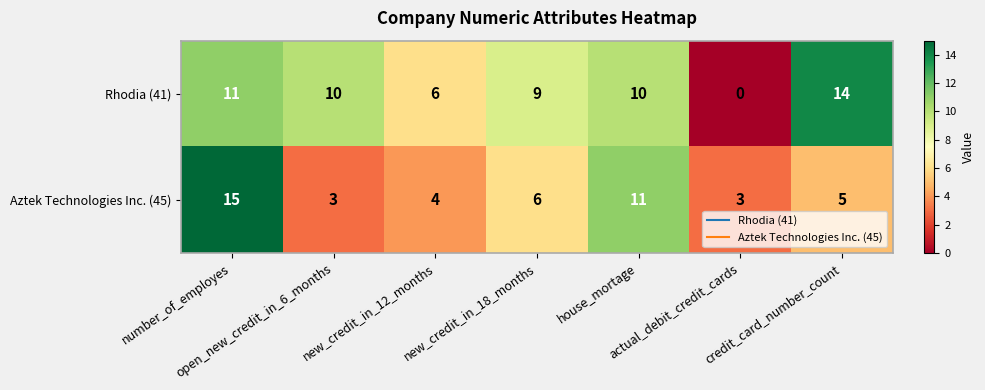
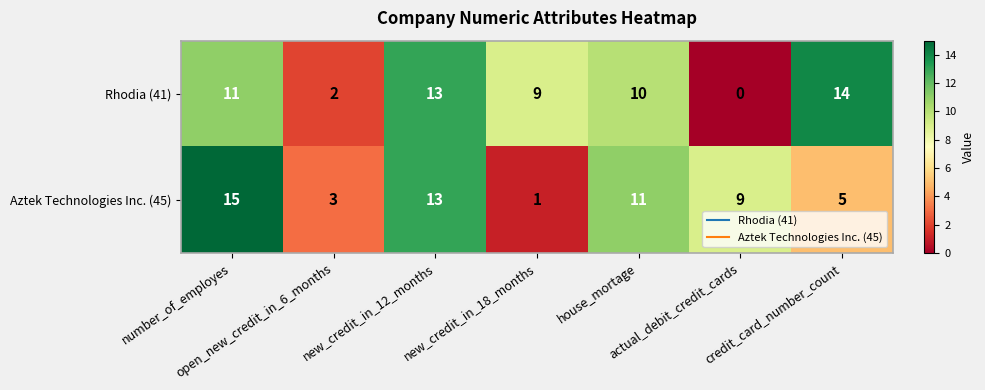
Rhodia (41), open_new_credit_in_6_months: 10 -> 2
Rhodia (41), new_credit_in_12_months: 6 -> 13
Aztek Technologies Inc. (45), new_credit_in_12_months: 4 -> 13
Aztek Technologies Inc. (45), new_credit_in_18_months: 6 -> 1
Aztek Technologies Inc. (45), actual_debit_credit_cards: 3 -> 9
